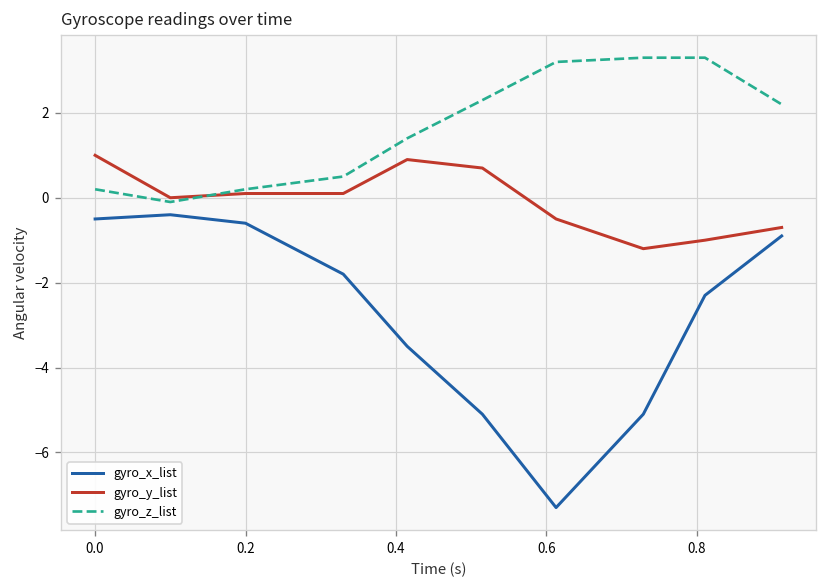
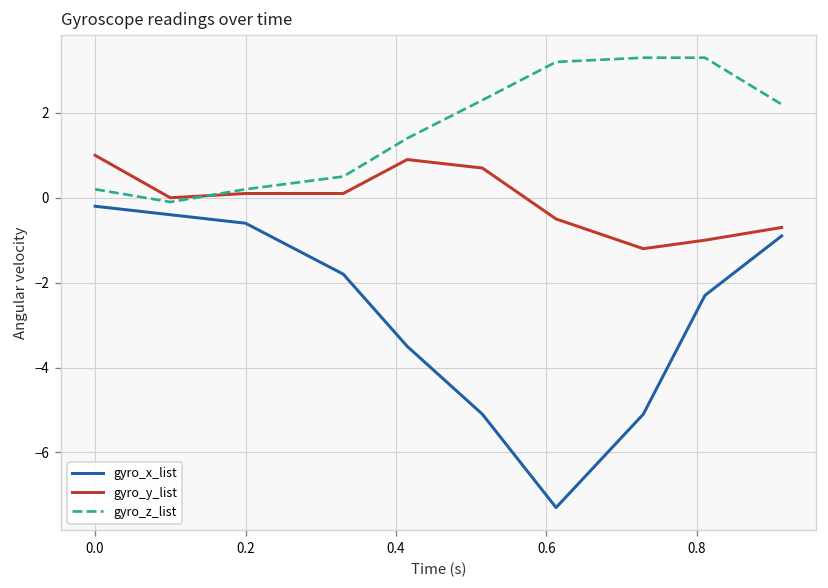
gyro_x_list, 0.0: -0.5 -> -0.2
